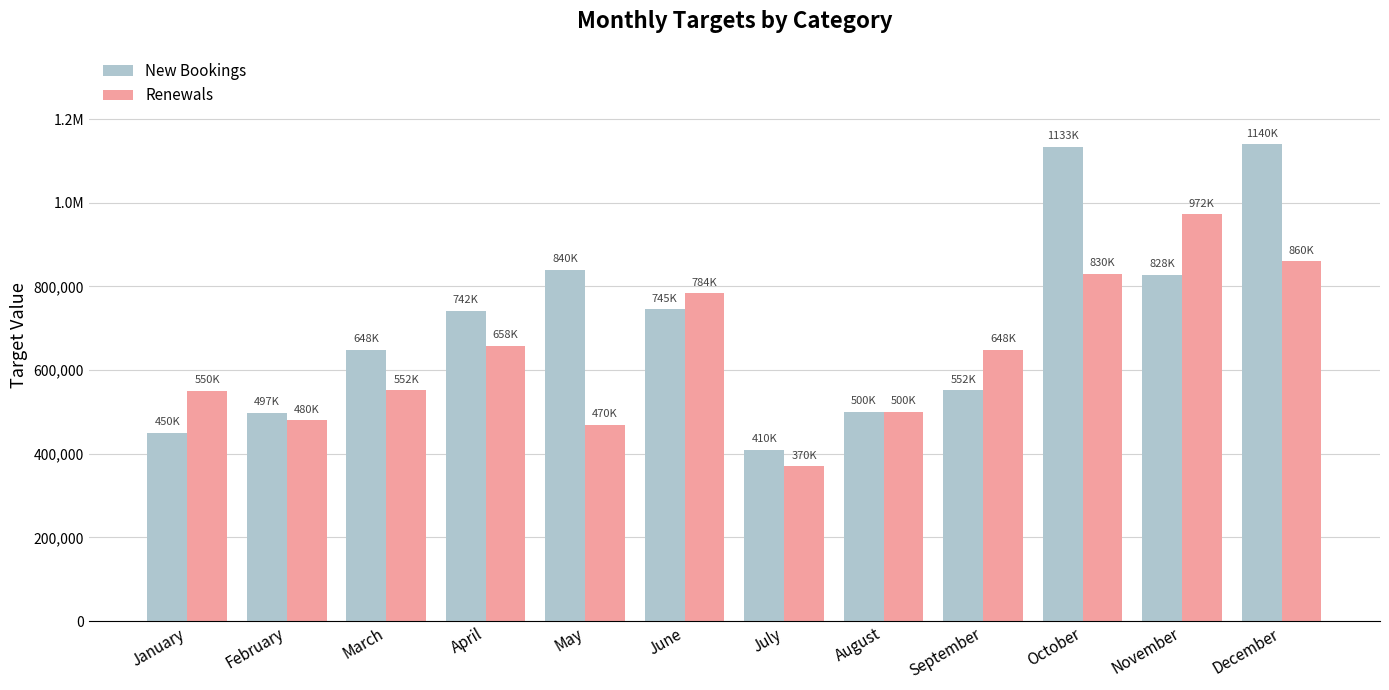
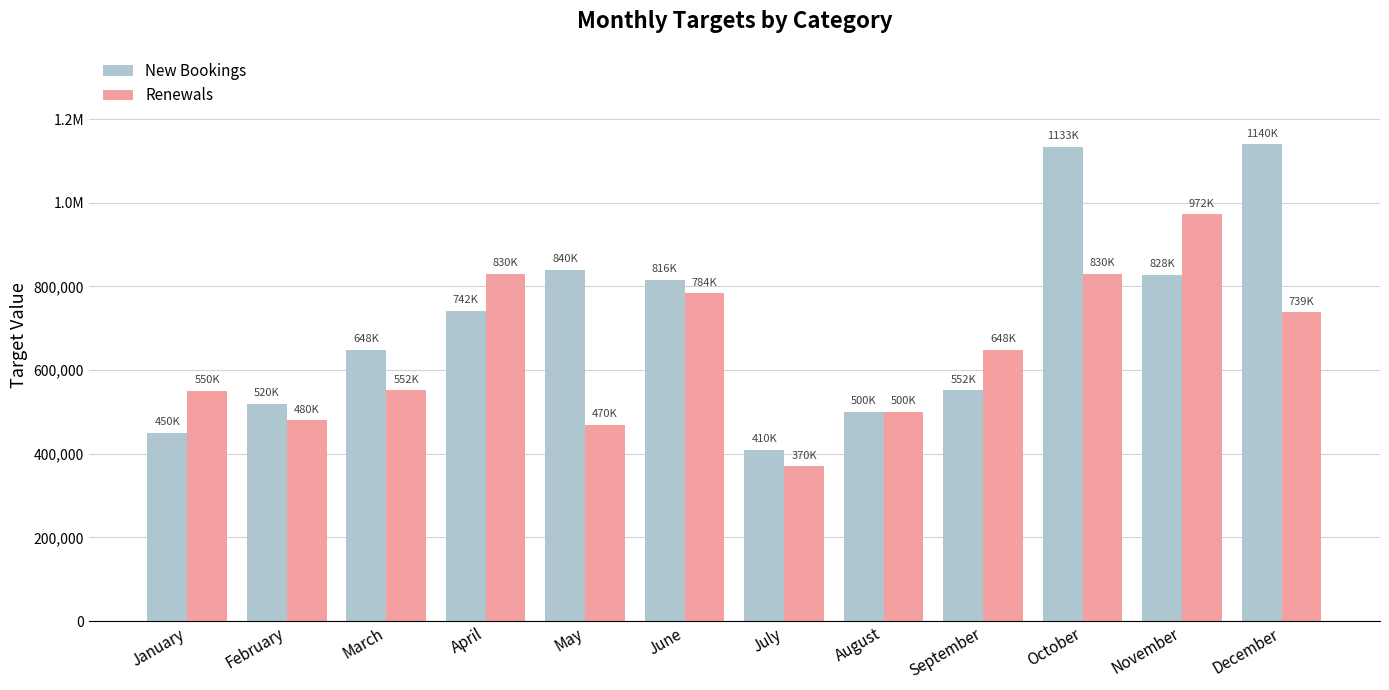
New Bookings, February: 497K -> 520K
Renewals, April: 658K -> 830K
New Bookings, June: 745K -> 816K
Renewals, December: 860K -> 739K
